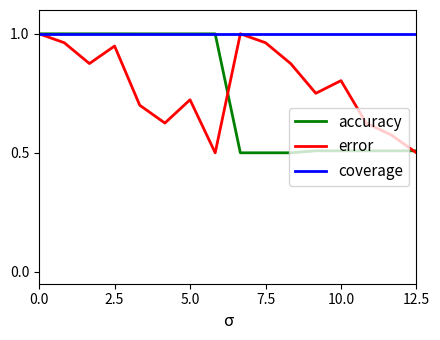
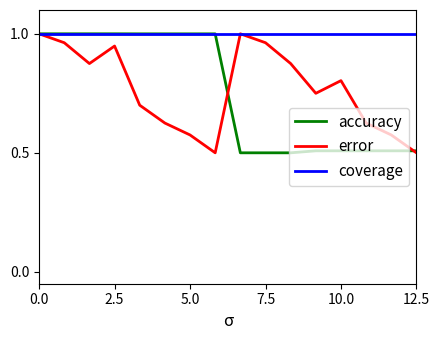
error, 5.0: 0.72 -> 0.58
